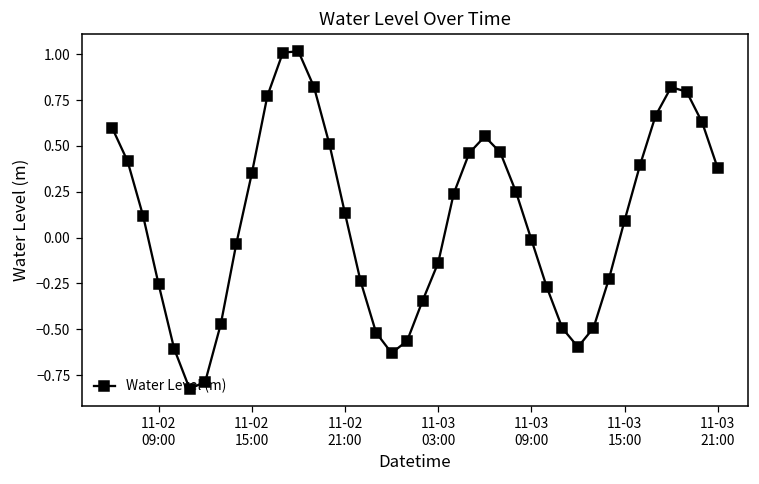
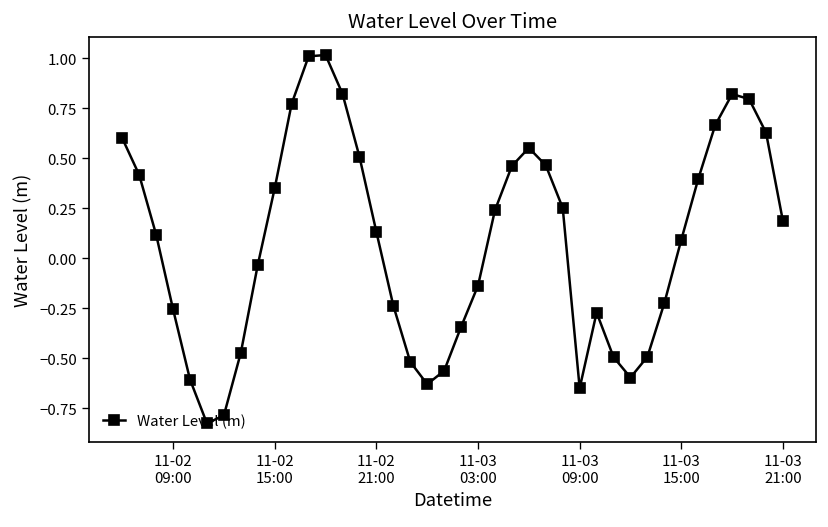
11-03 09:00: -0.01 -> -0.65
11-03 21:00: 0.38 -> 0.18
